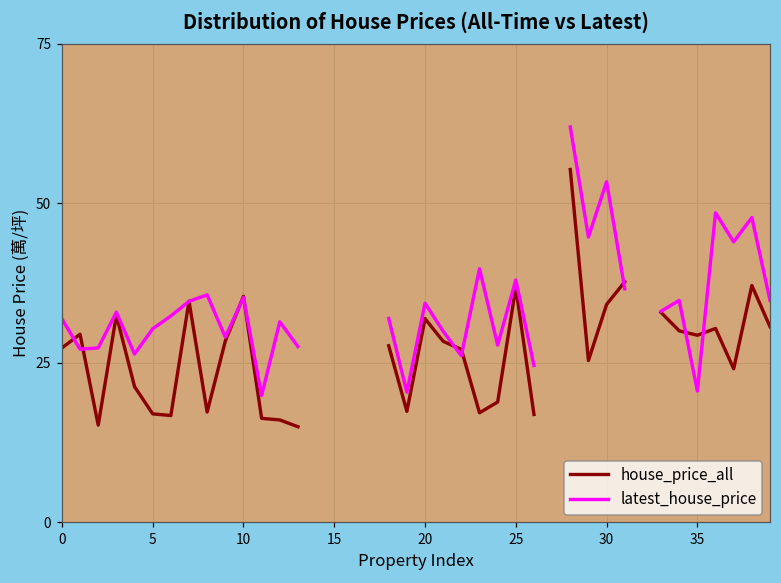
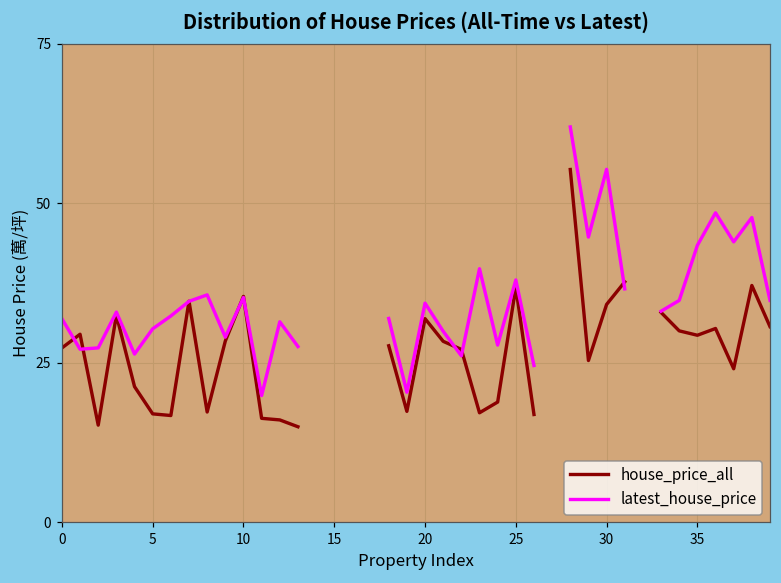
latest_house_price, 30: 53 -> 55
latest_house_price, 35: 21 -> 43
